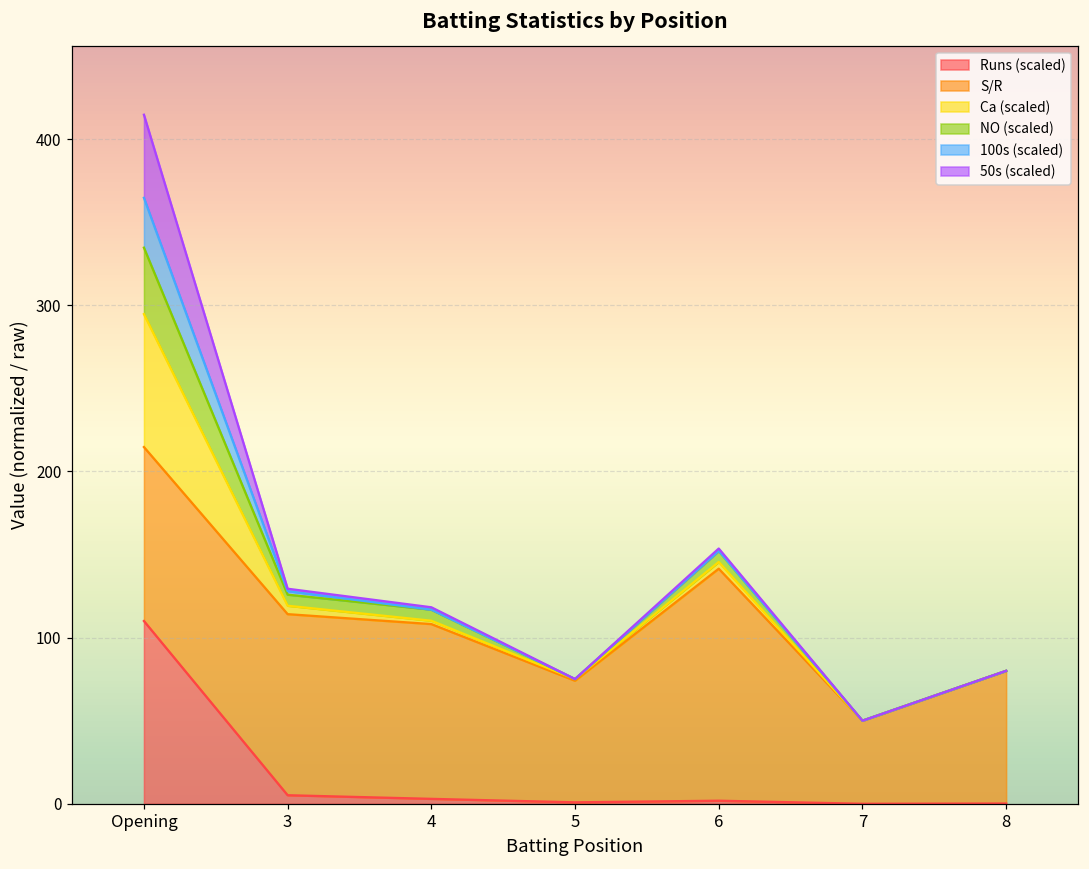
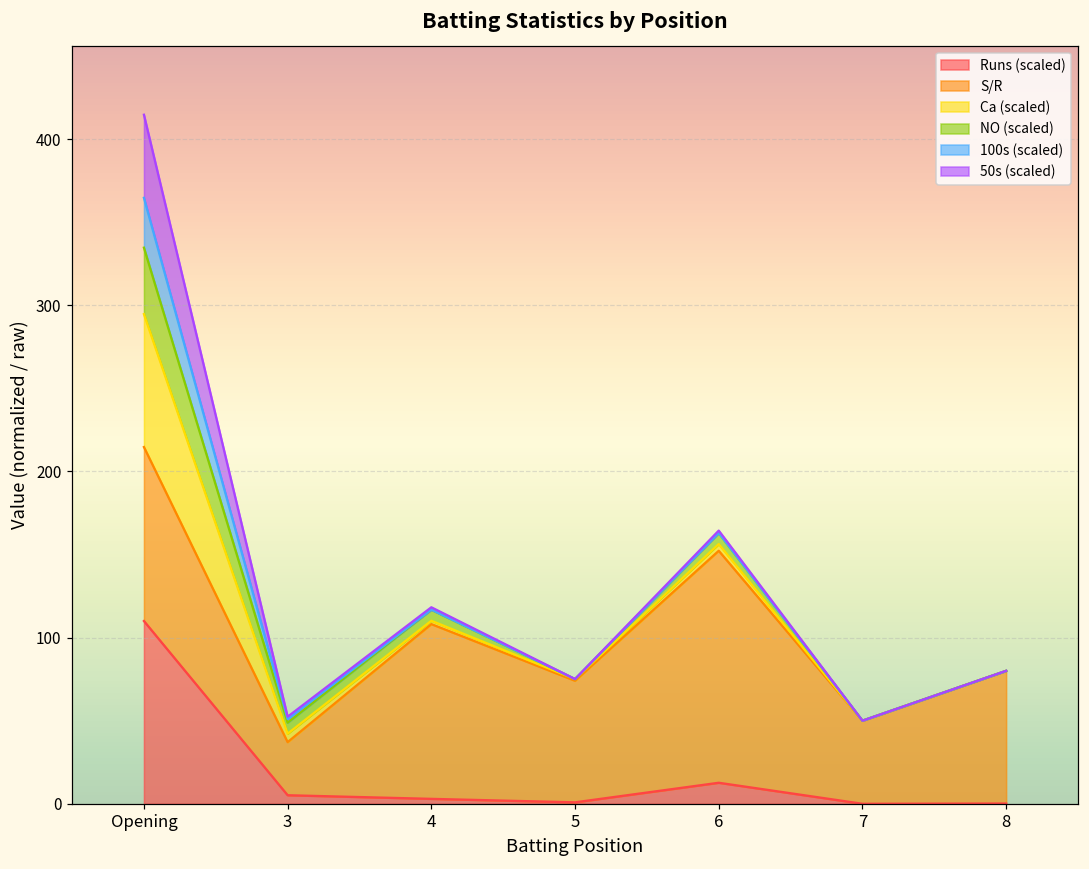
S/R, 3: 109 -> 32
Runs (scaled), 6: 2 -> 13
